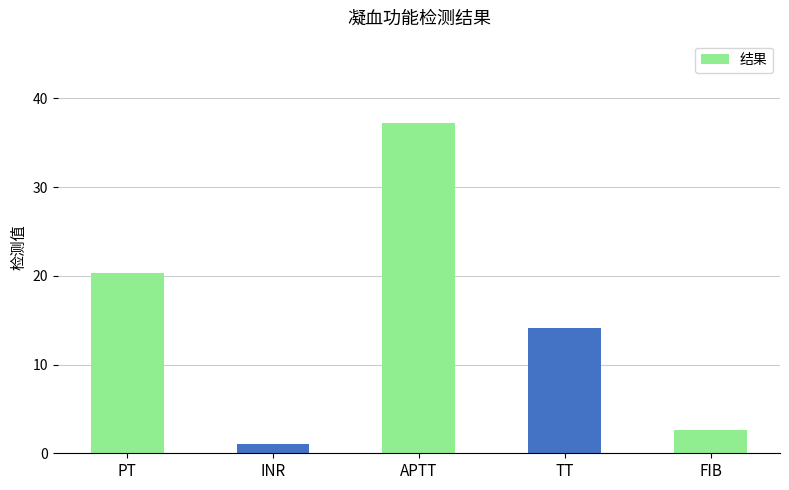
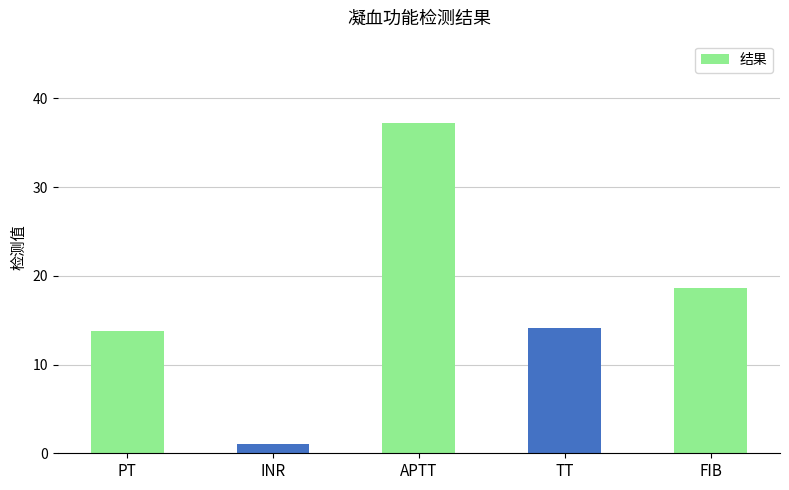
PT: 20 -> 14
FIB: 3 -> 19
